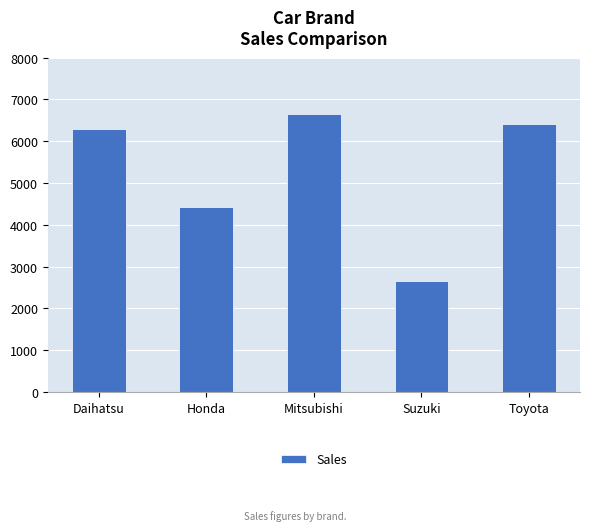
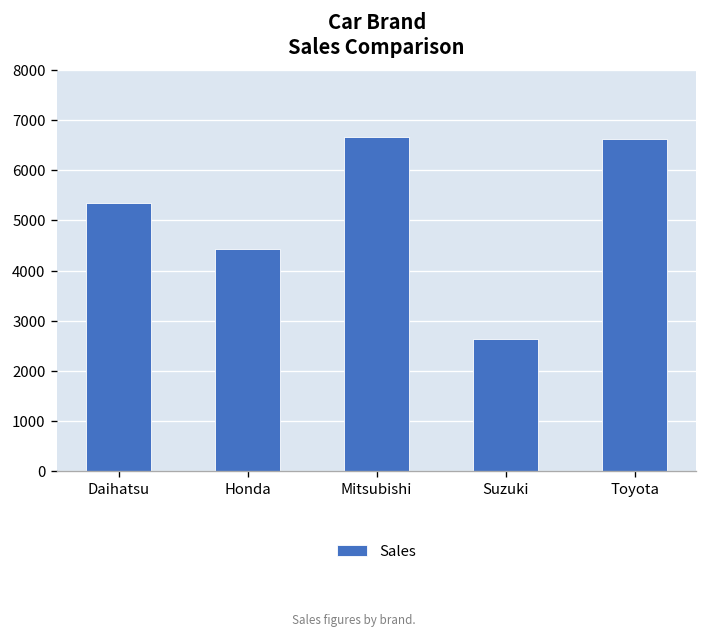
Daihatsu: 6300 -> 5300
Toyota: 6400 -> 6600
